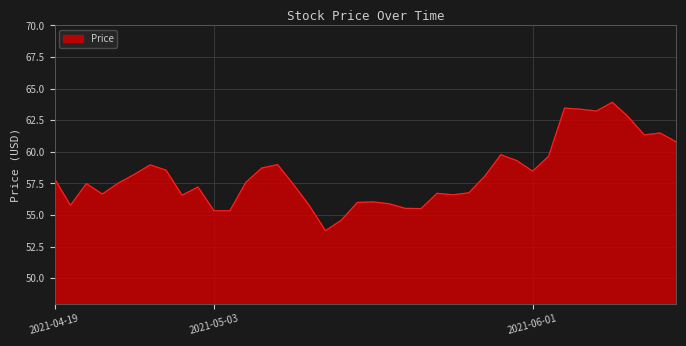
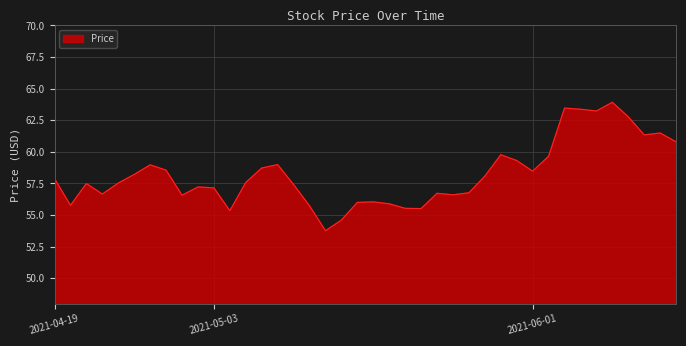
2021-05-03: 55.3 -> 57.2
